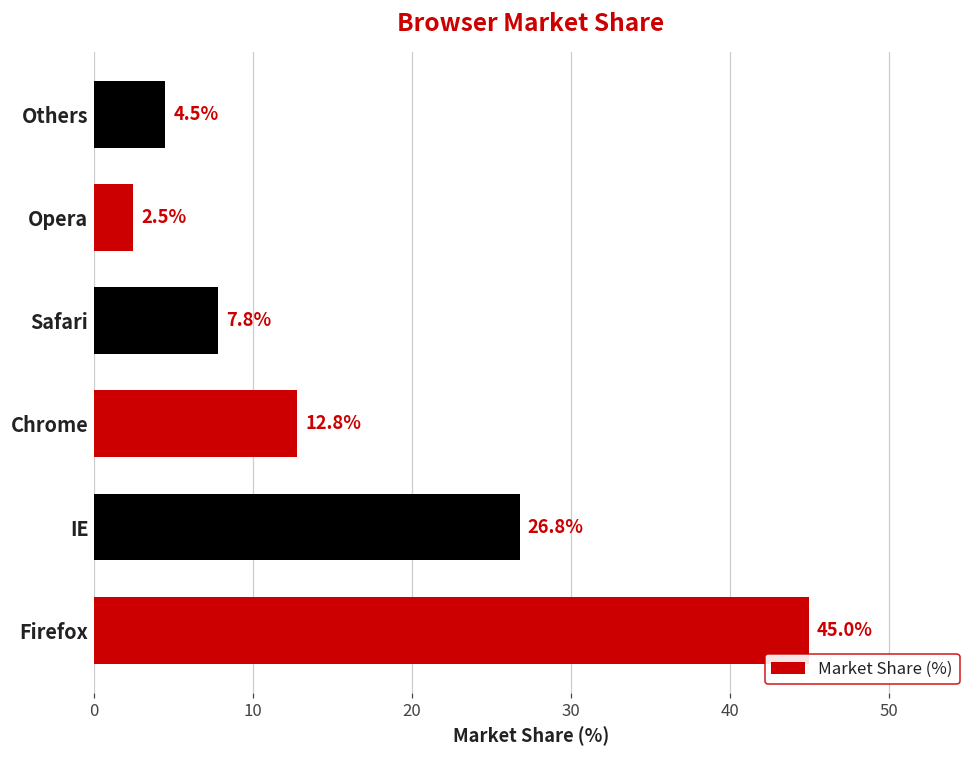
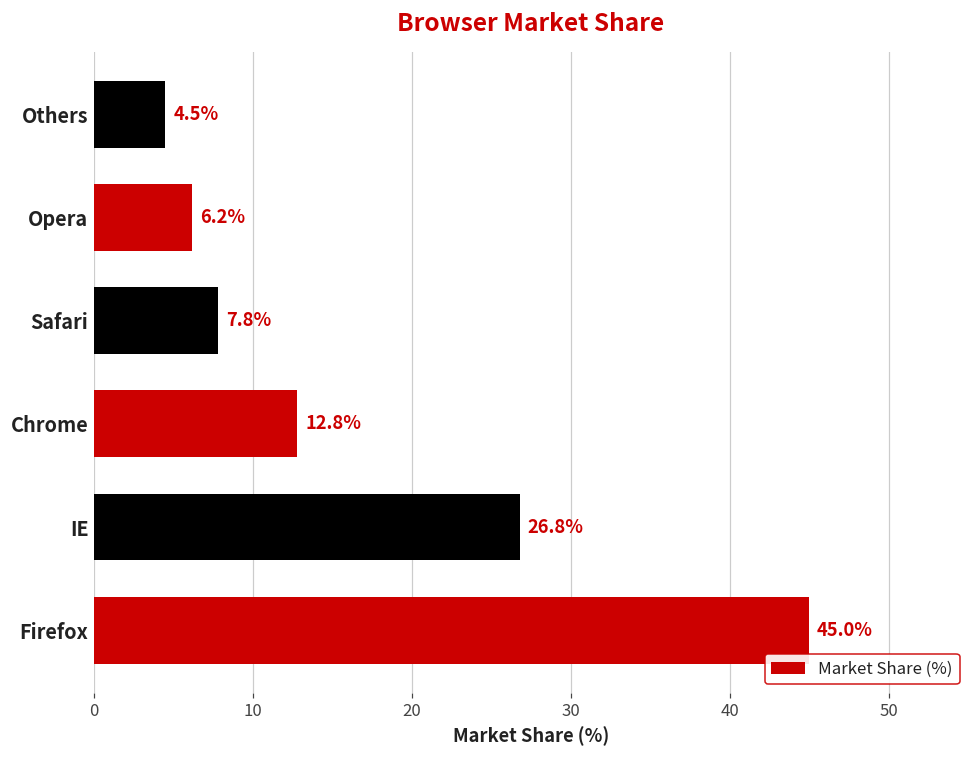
Opera: 2.5% -> 6.2%
